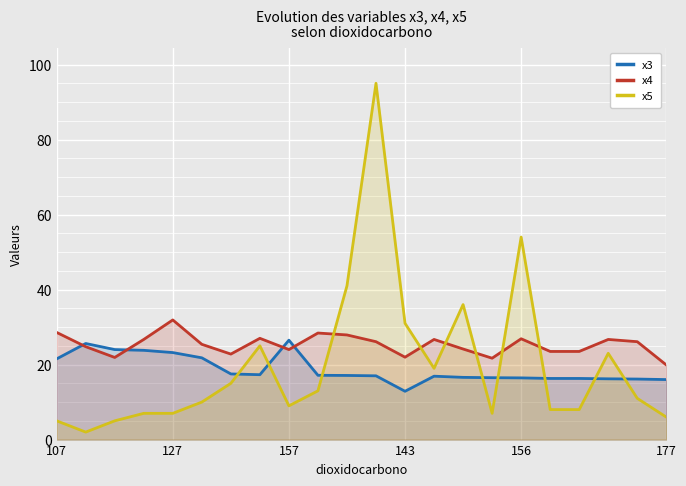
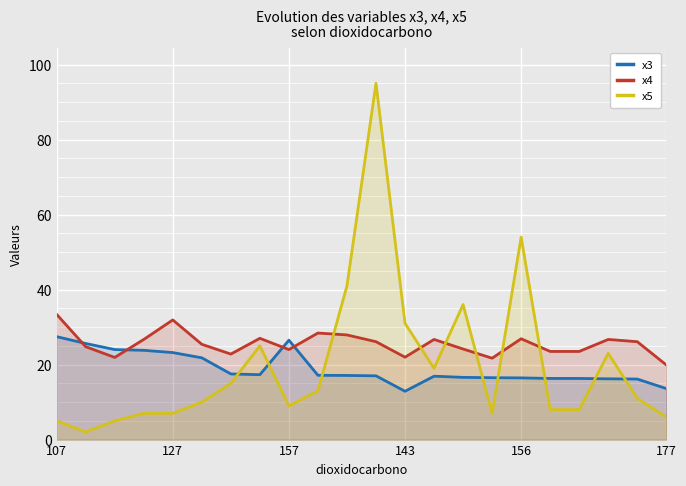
x3, 107: 22 -> 27
x4, 107: 29 -> 33
x3, 177: 16 -> 14
